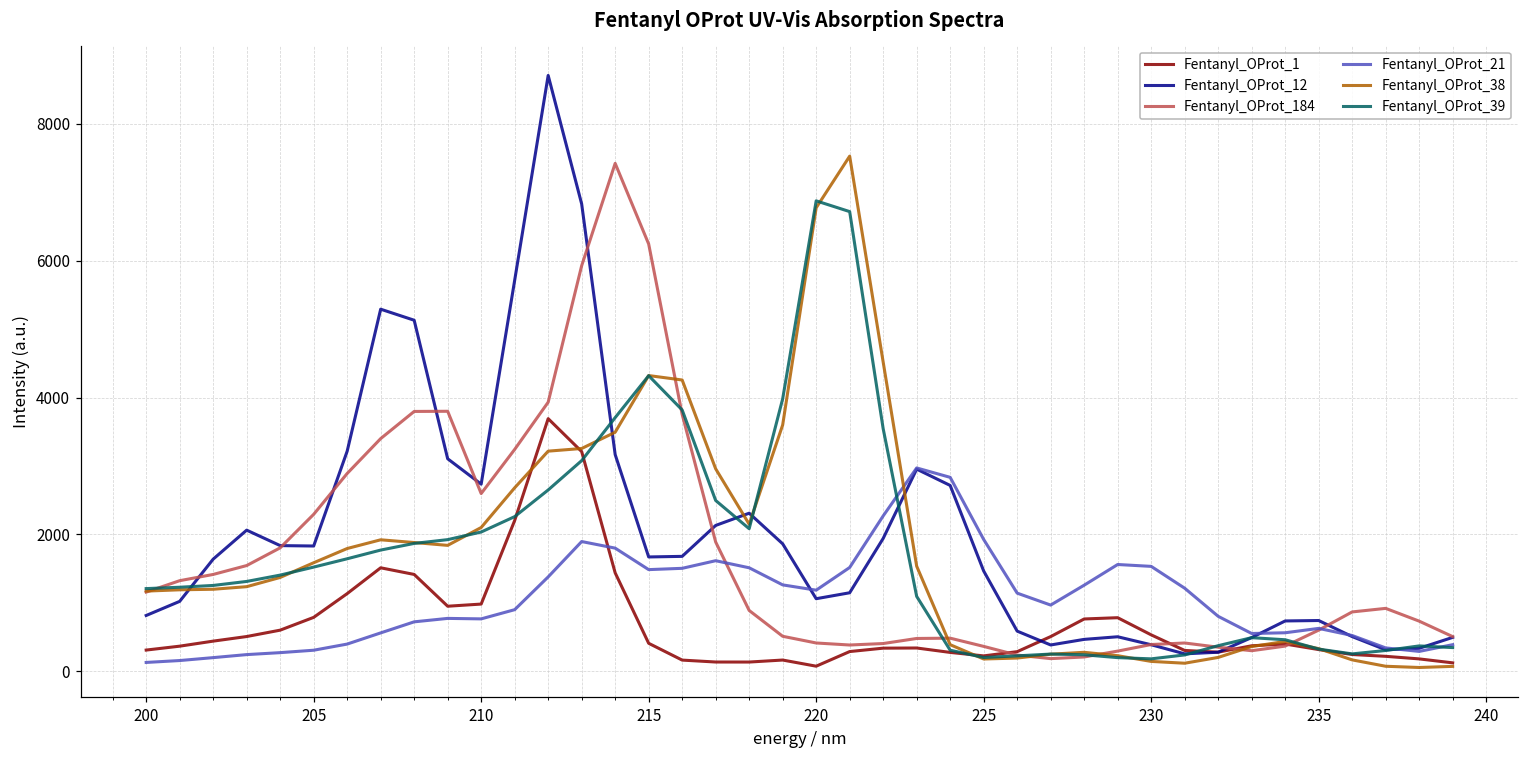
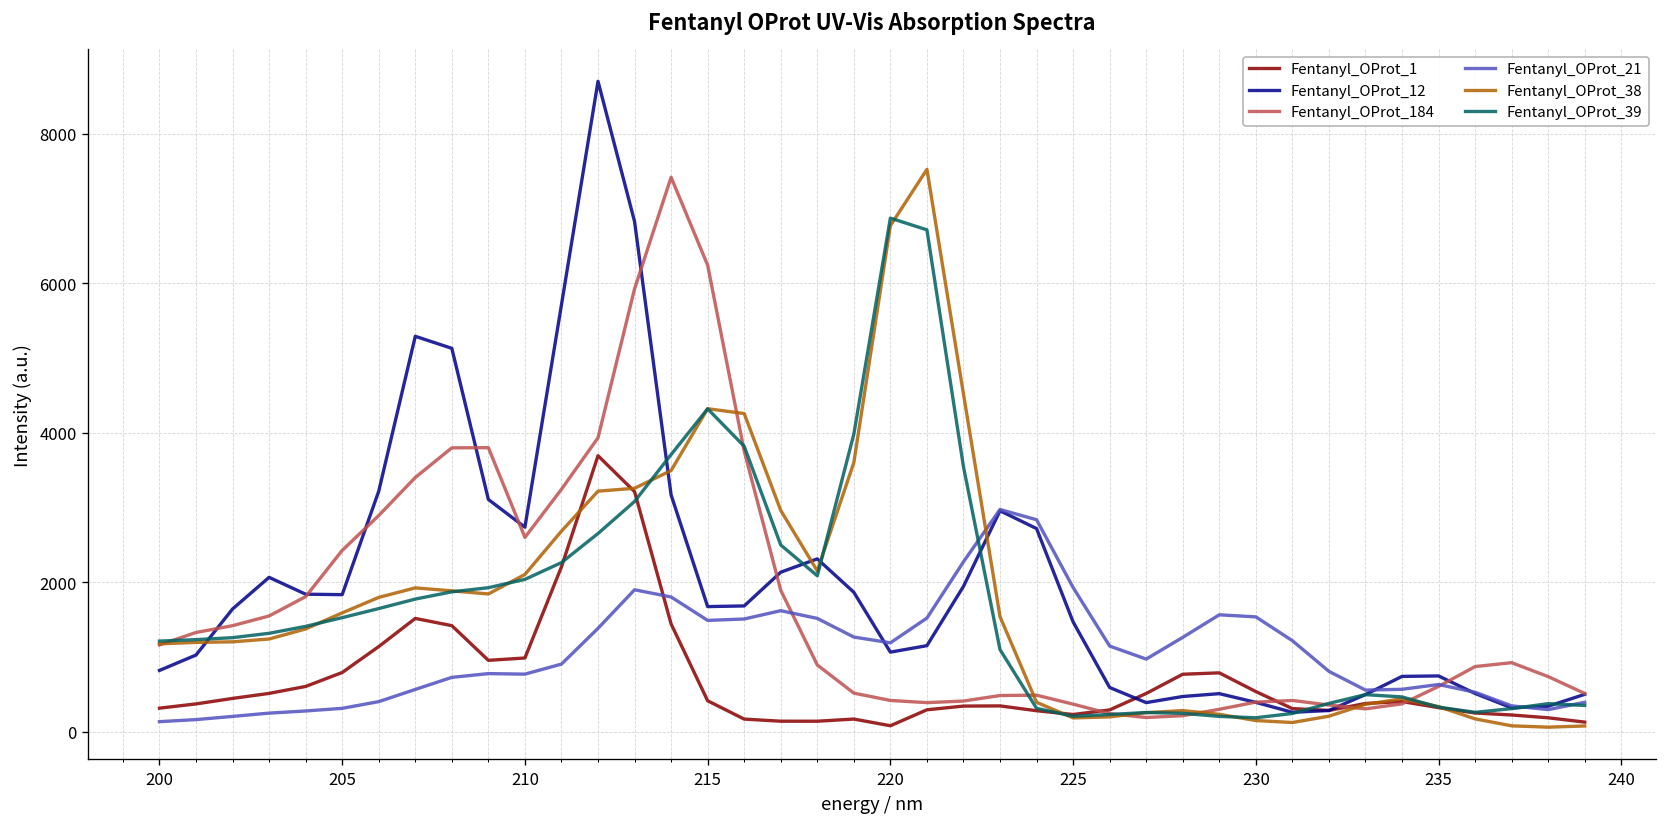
Fentanyl_OProt_184, 205: 2300 -> 2400
